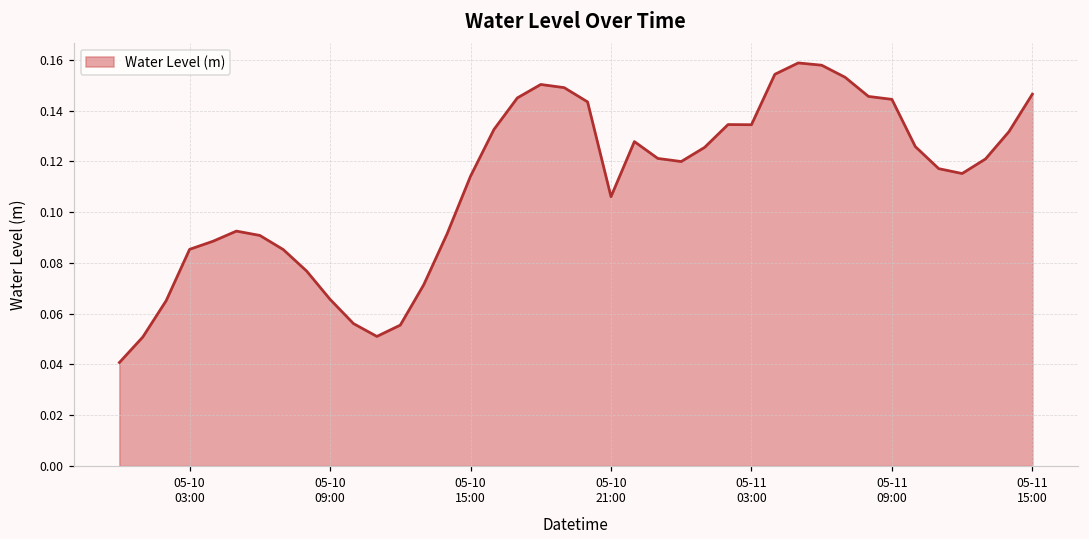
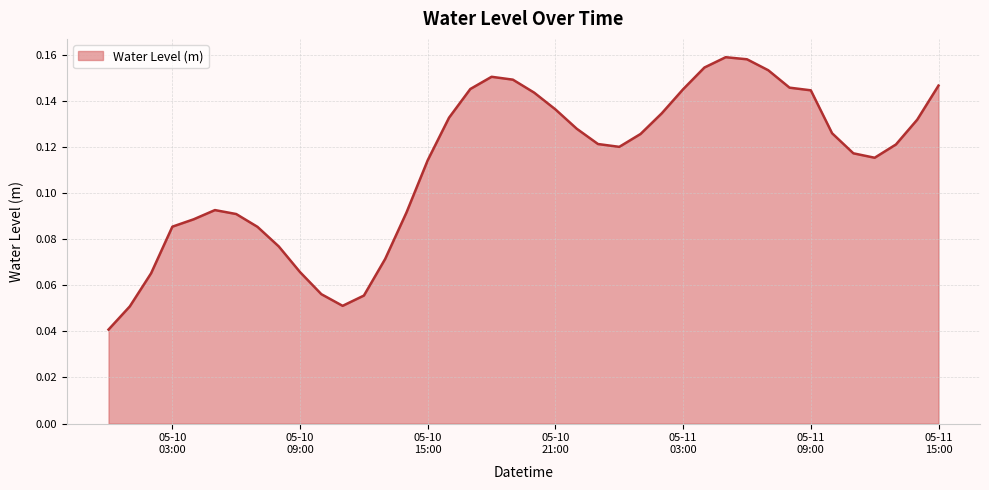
05-10 21:00: 0.106 -> 0.136
05-11 03:00: 0.134 -> 0.145
